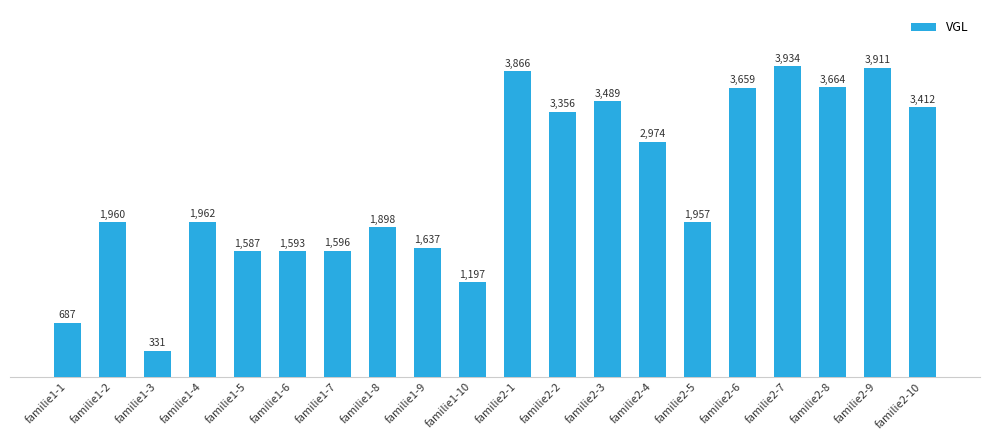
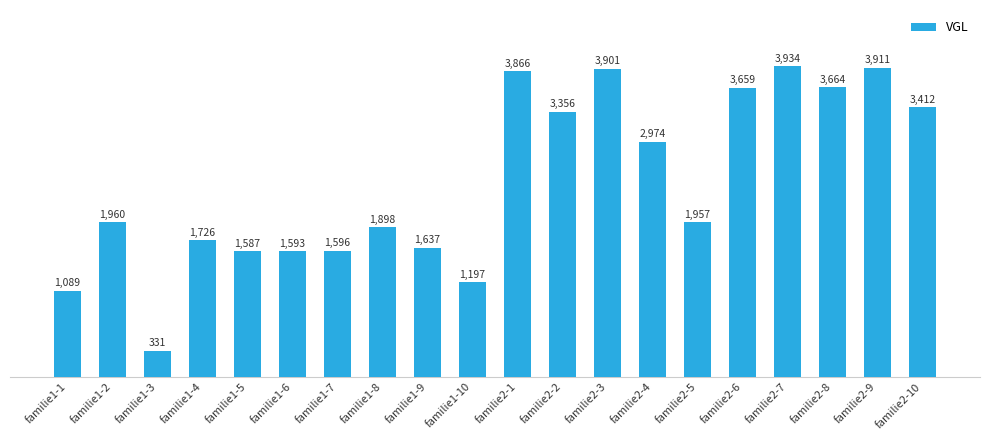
familie1-1: 687 -> 1,089
familie1-4: 1,962 -> 1,726
familie2-3: 3,489 -> 3,901
